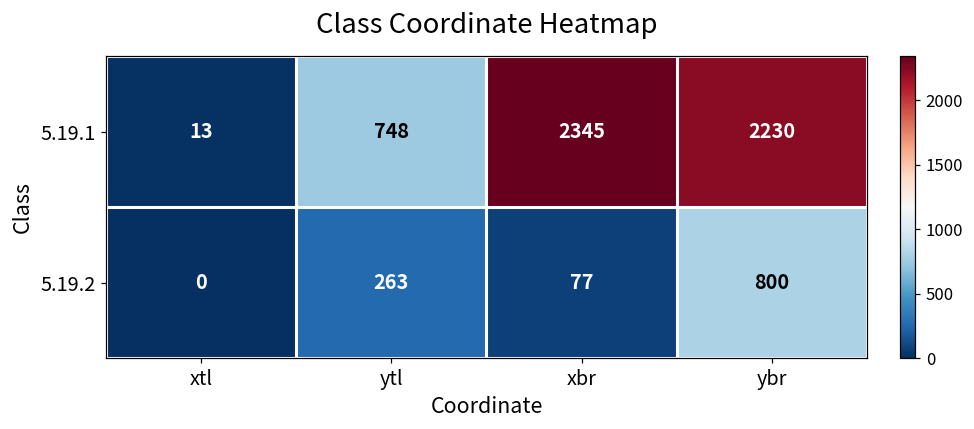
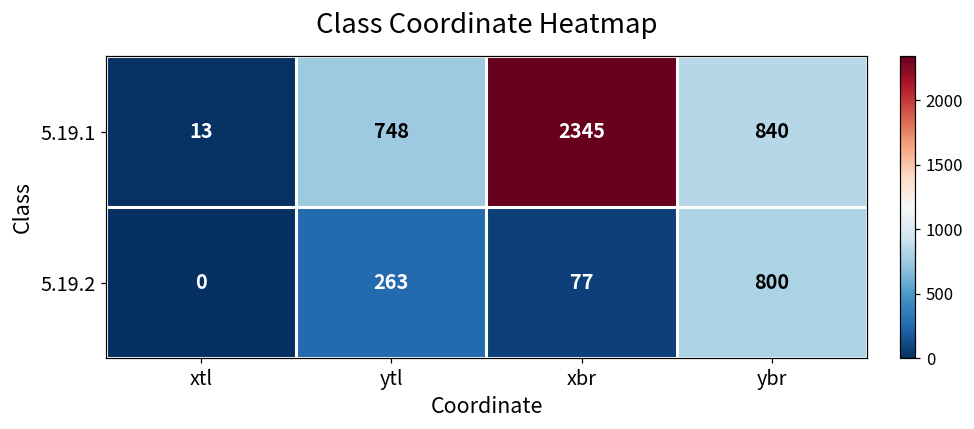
5.19.1, ybr: 2230 -> 840
